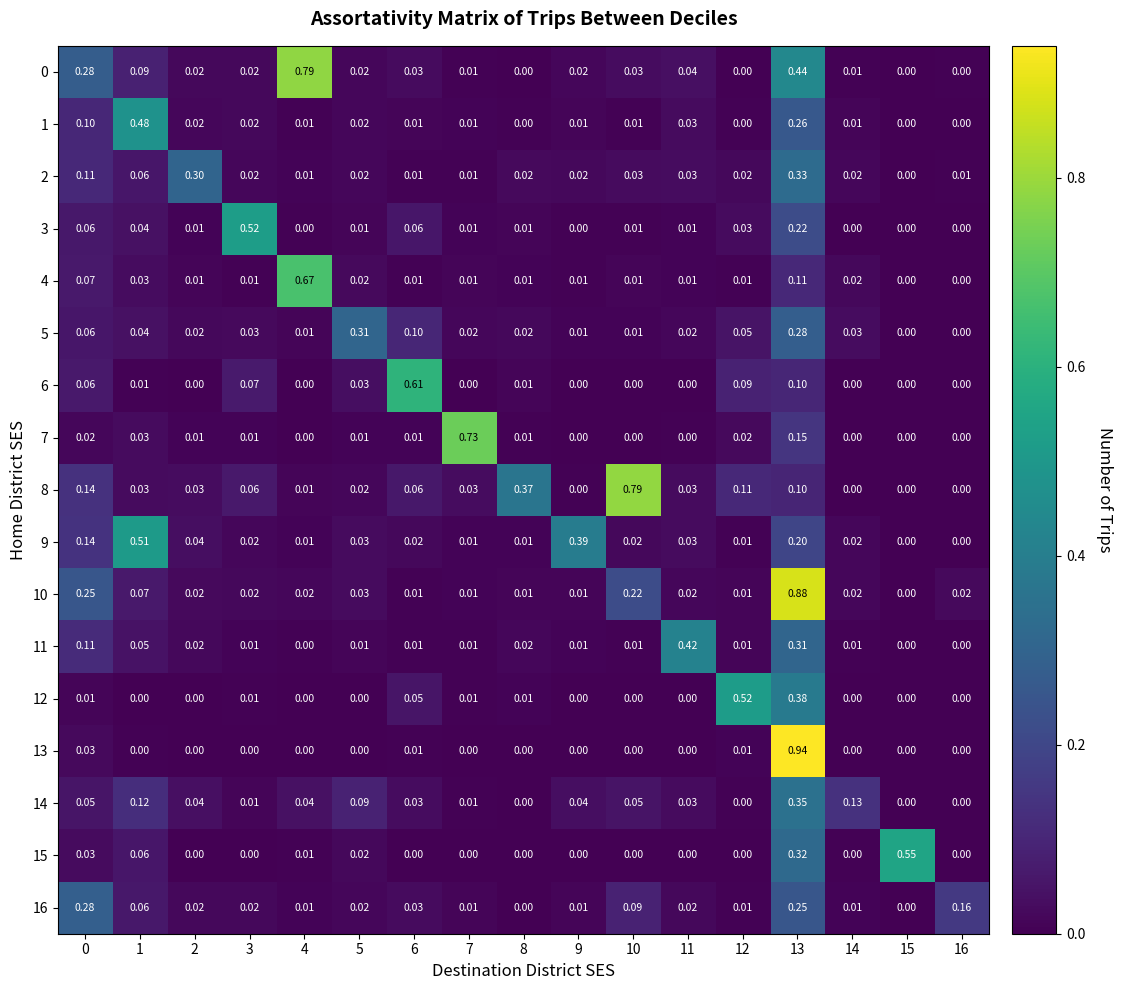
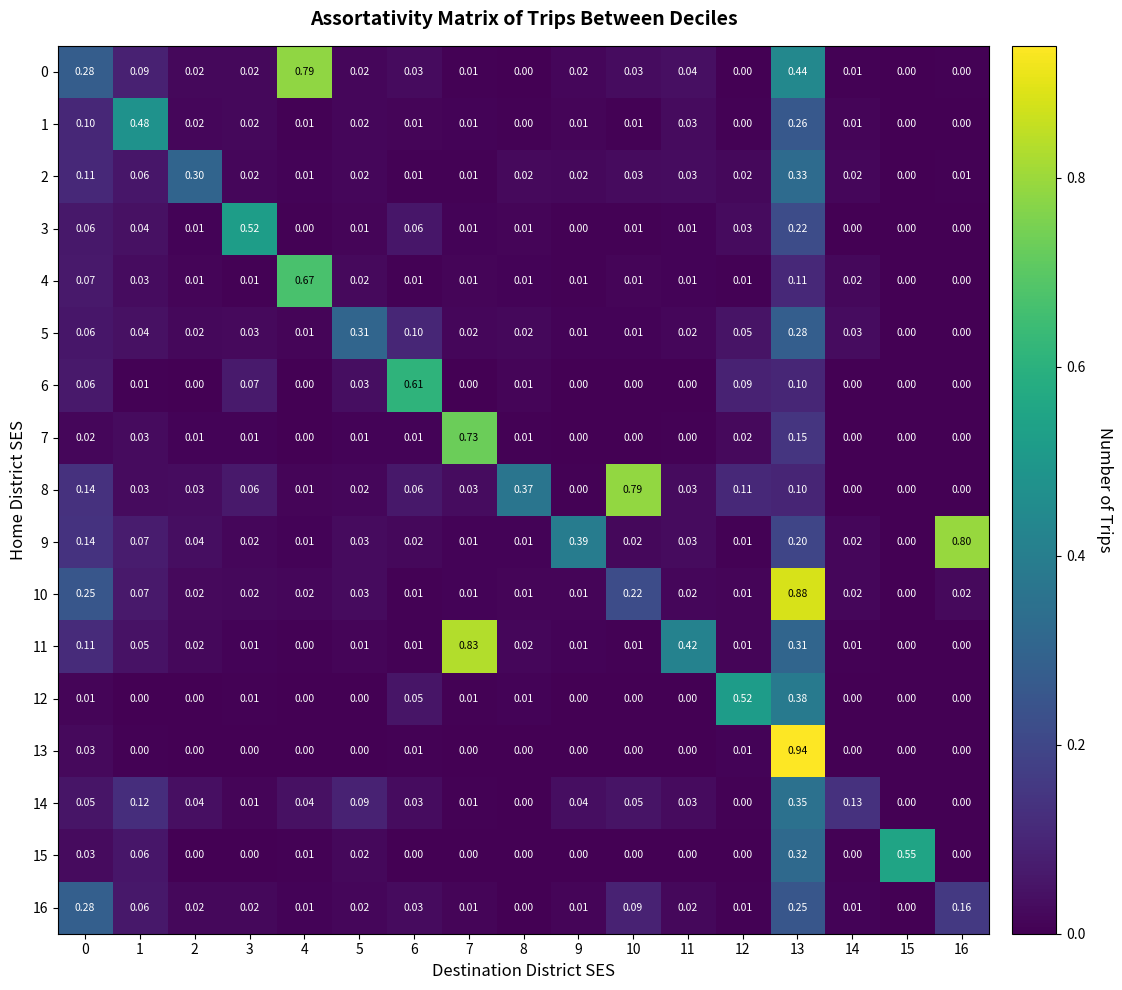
9, 1: 0.51 -> 0.07
9, 16: 0.00 -> 0.80
11, 7: 0.01 -> 0.83
